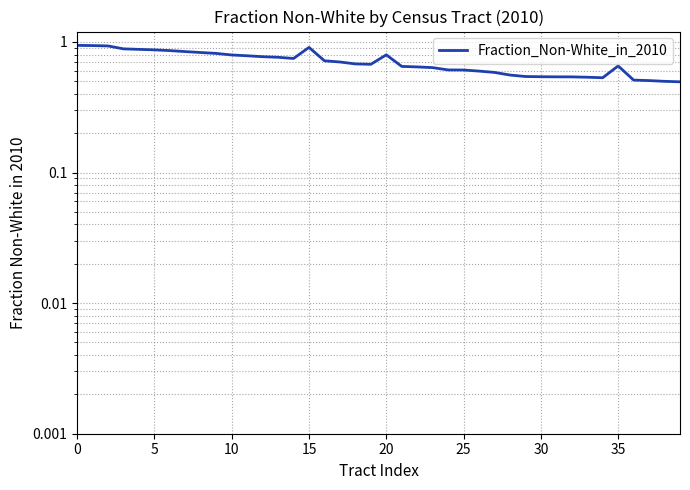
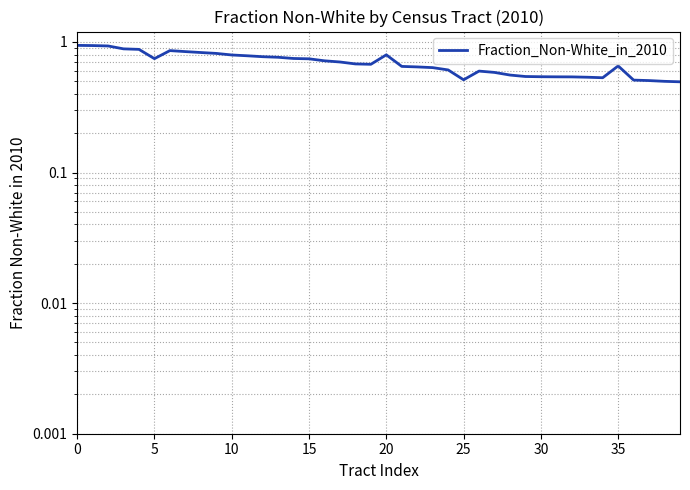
5: 0.9 -> 0.7
15: 0.9 -> 0.7
25: 0.6 -> 0.51
